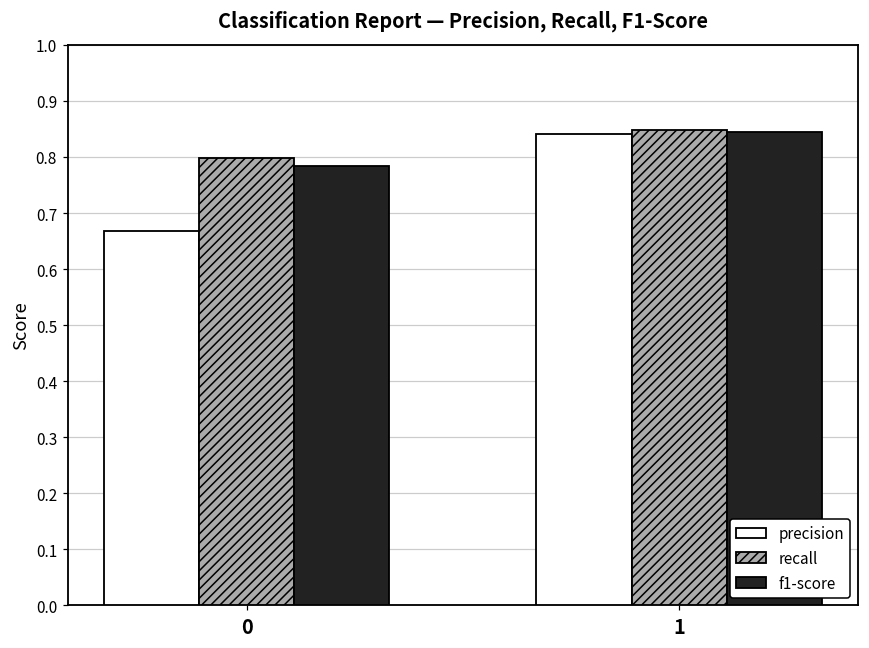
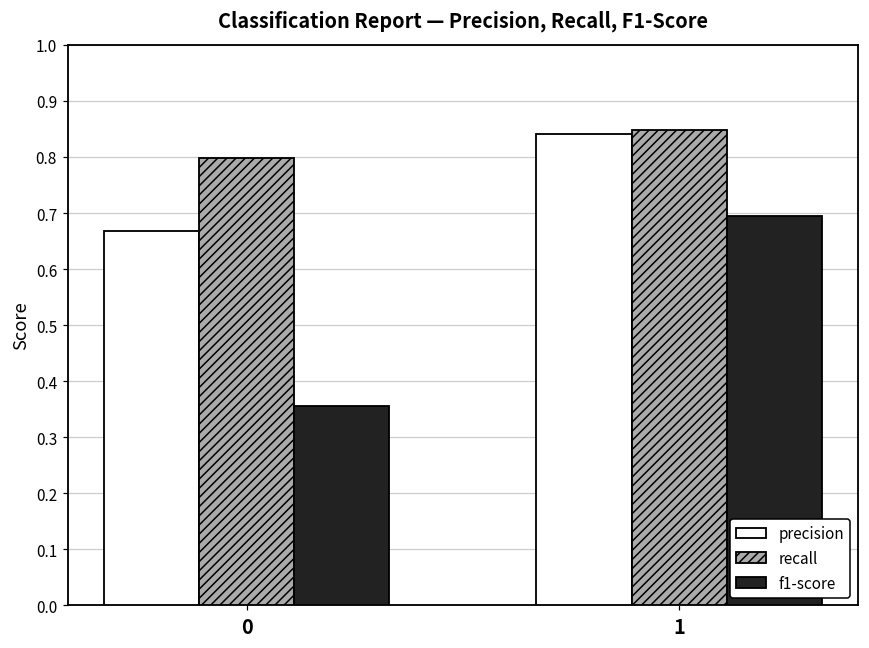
f1-score, 0: 0.78 -> 0.36
f1-score, 1: 0.84 -> 0.69
